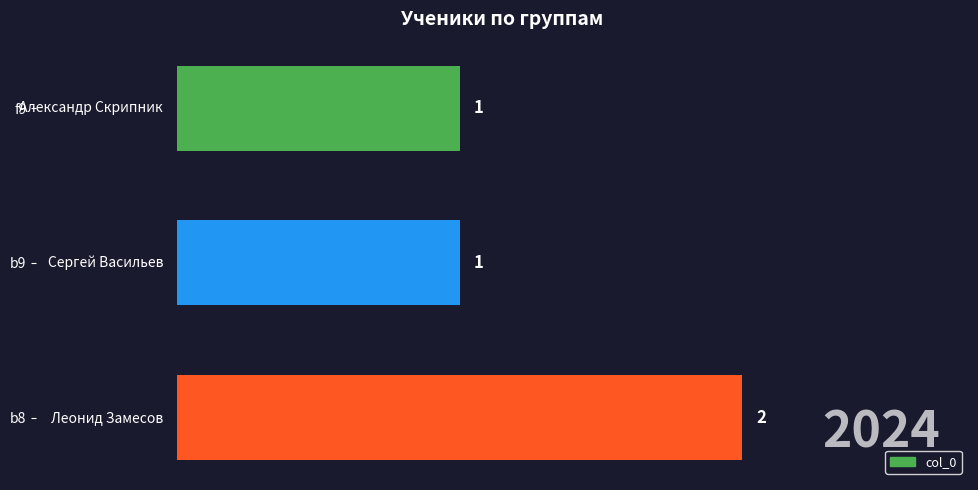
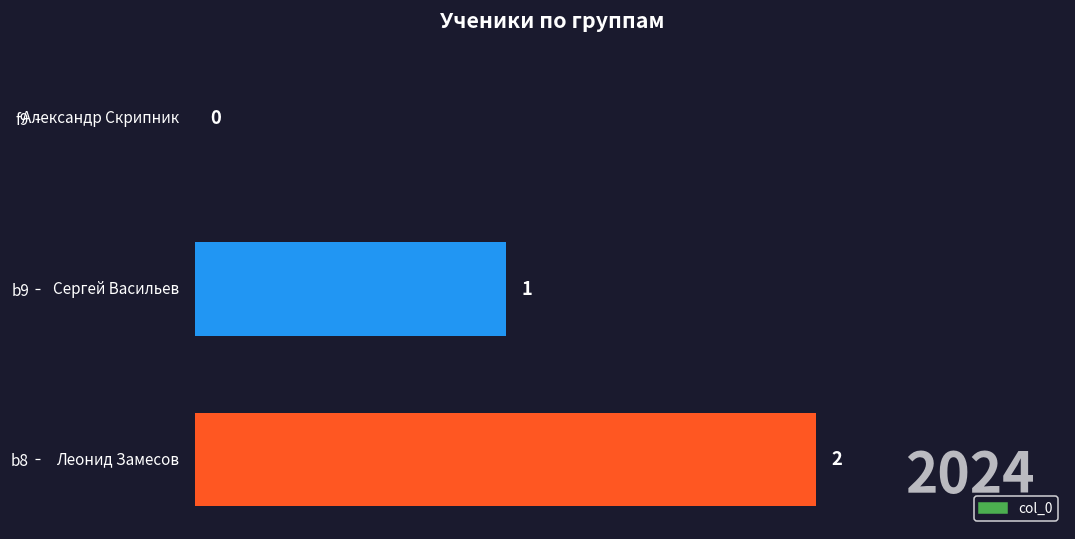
f9: 1 -> 0
